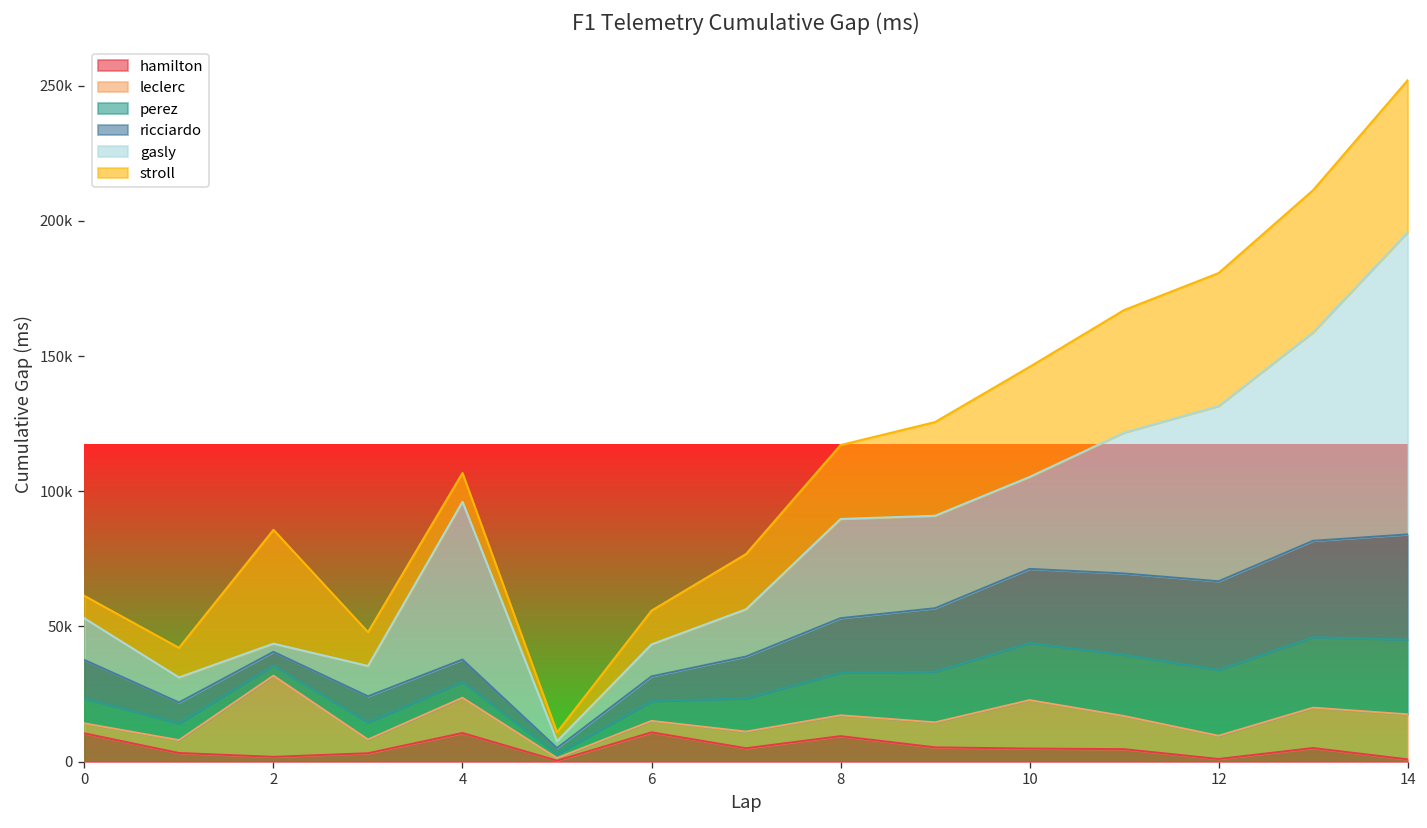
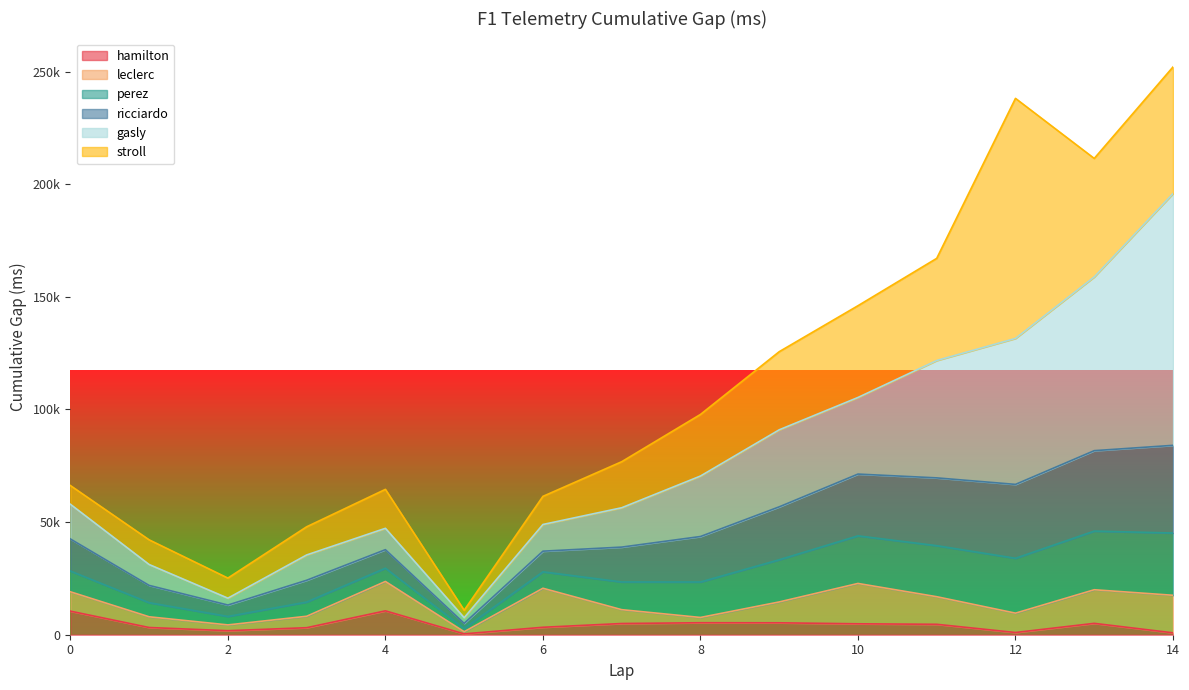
leclerc, 0: 4000 -> 9000
leclerc, 2: 30000 -> 3000
stroll, 2: 42000 -> 9000
gasly, 4: 58000 -> 9000
stroll, 4: 11000 -> 17000
hamilton, 6: 11000 -> 3000
leclerc, 6: 4000 -> 17000
hamilton, 8: 9000 -> 5000
leclerc, 8: 8000 -> 2000
gasly, 8: 37000 -> 27000
stroll, 12: 49000 -> 107000
